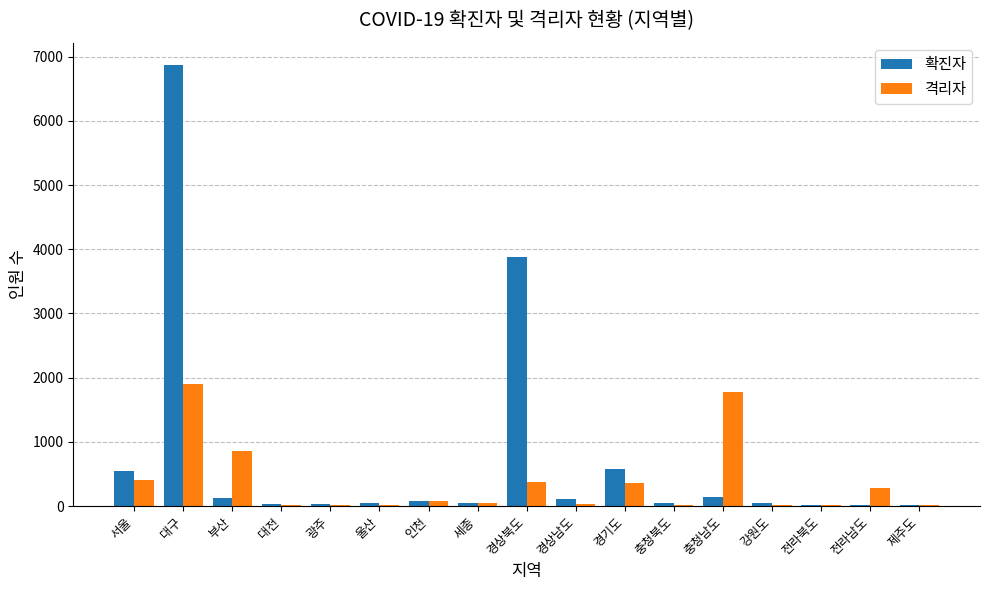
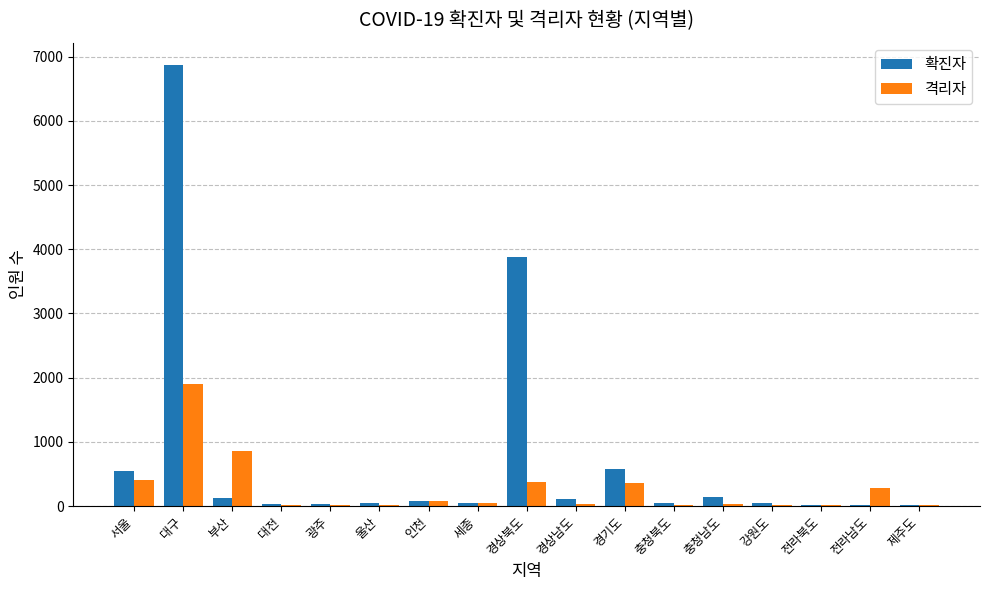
격리자, 충청남도: 1800 -> 0
